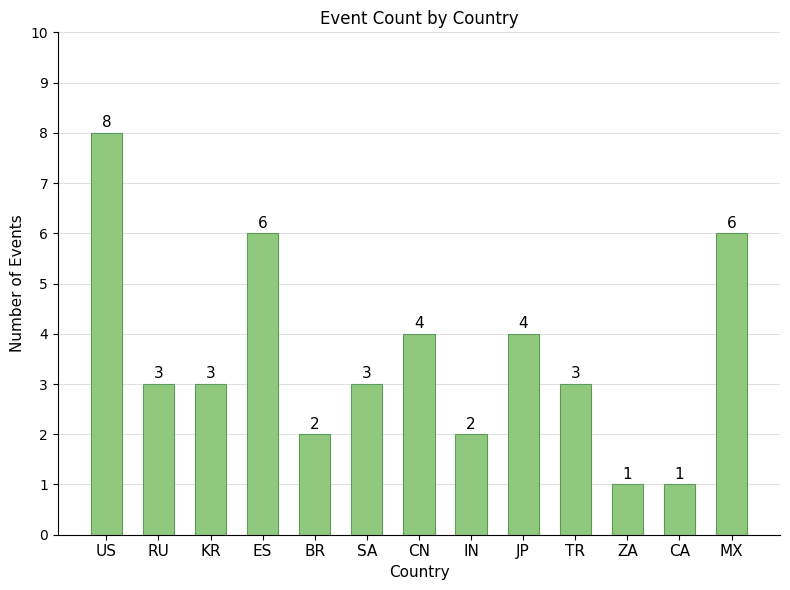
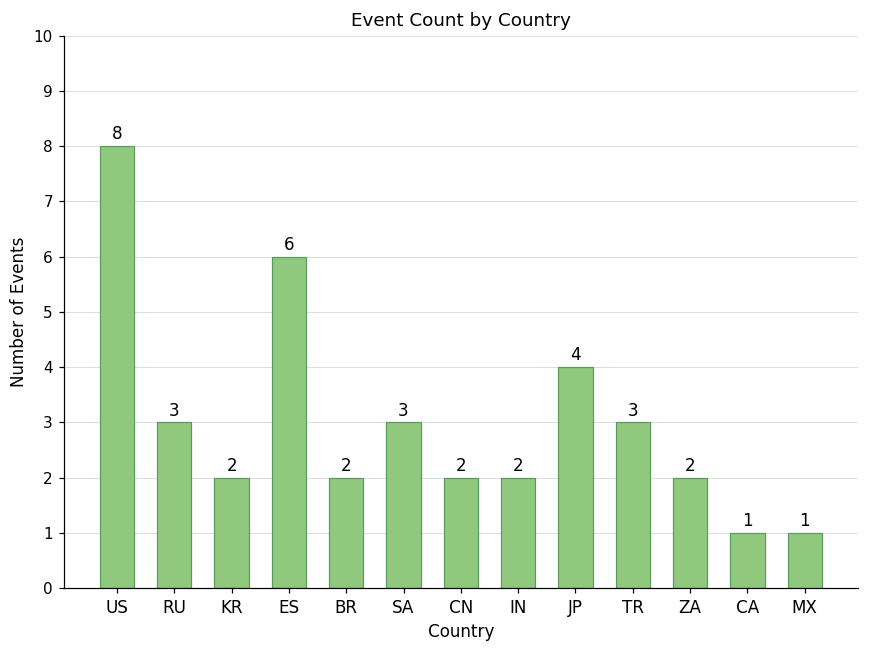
KR: 3 -> 2
CN: 4 -> 2
ZA: 1 -> 2
MX: 6 -> 1
